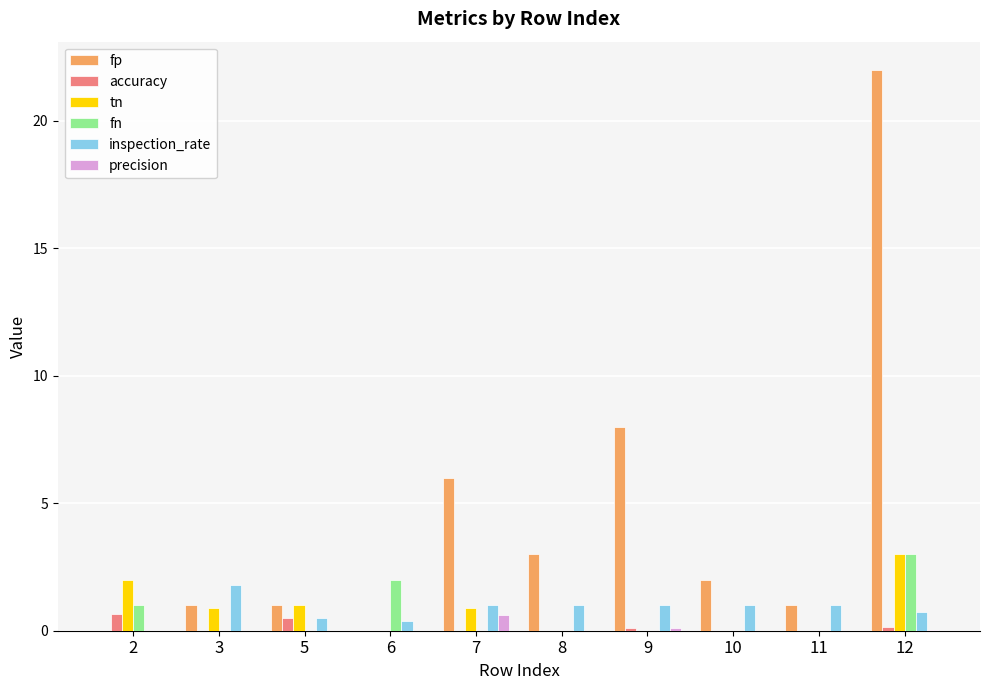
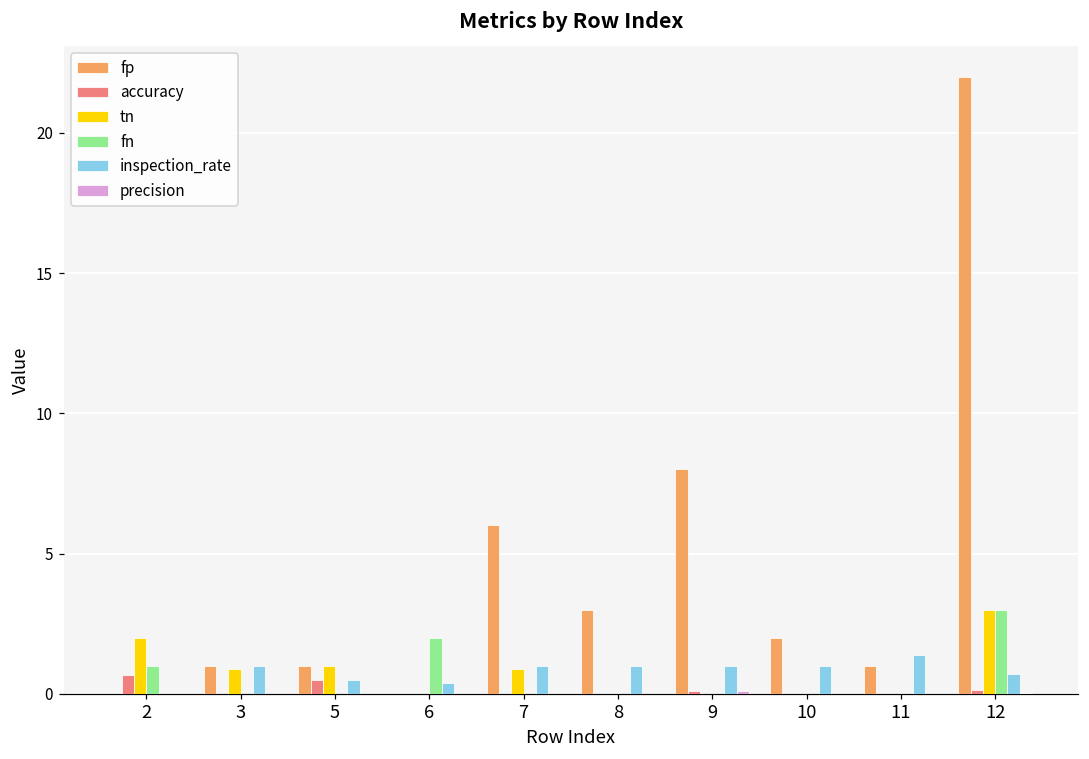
inspection_rate, 3: 1.8 -> 1.0
precision, 7: 0.6 -> 0.0
inspection_rate, 11: 1.0 -> 1.4
